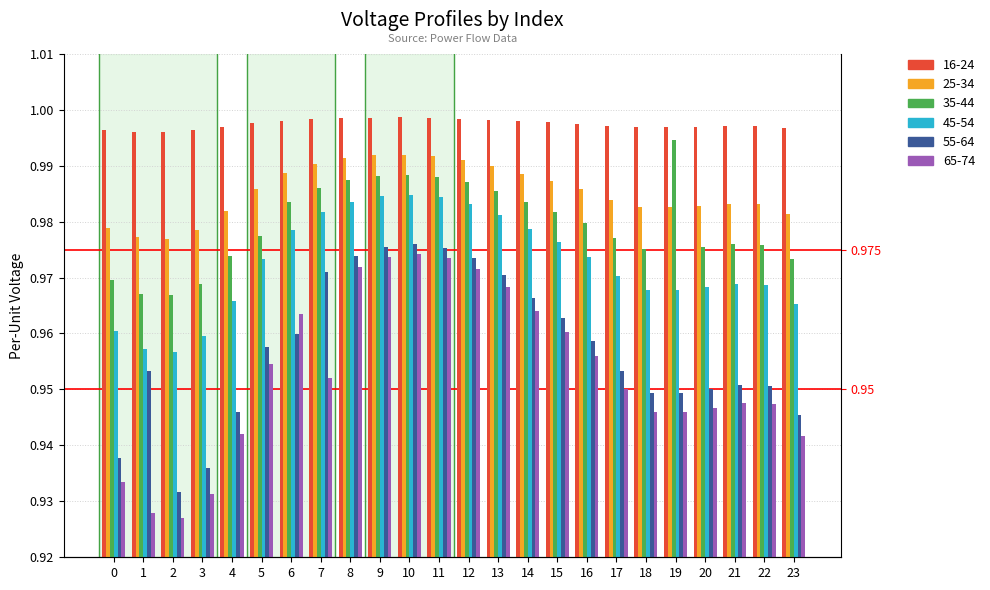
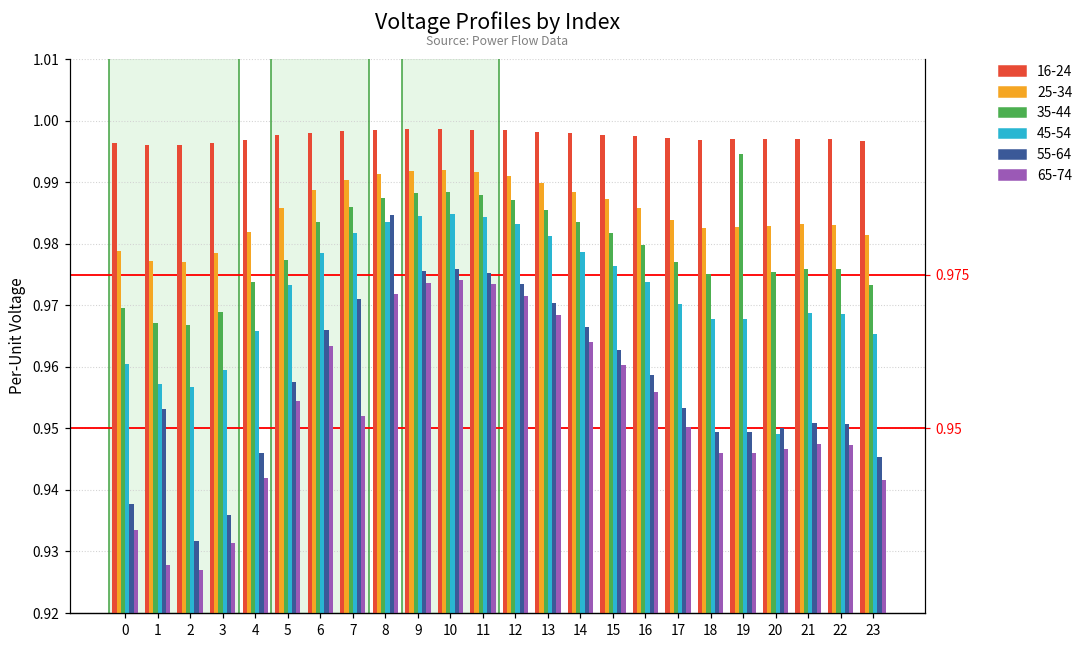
55-64, 6: 0.960 -> 0.966
55-64, 8: 0.974 -> 0.985
45-54, 20: 0.968 -> 0.949
